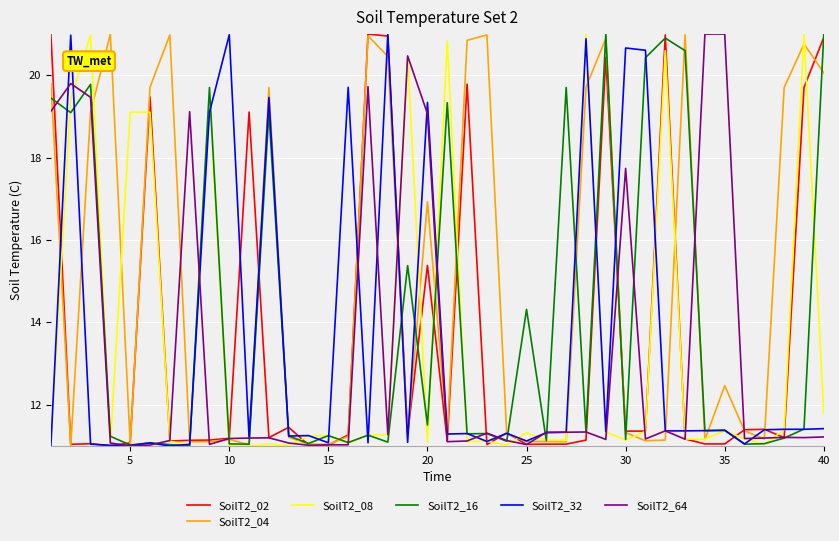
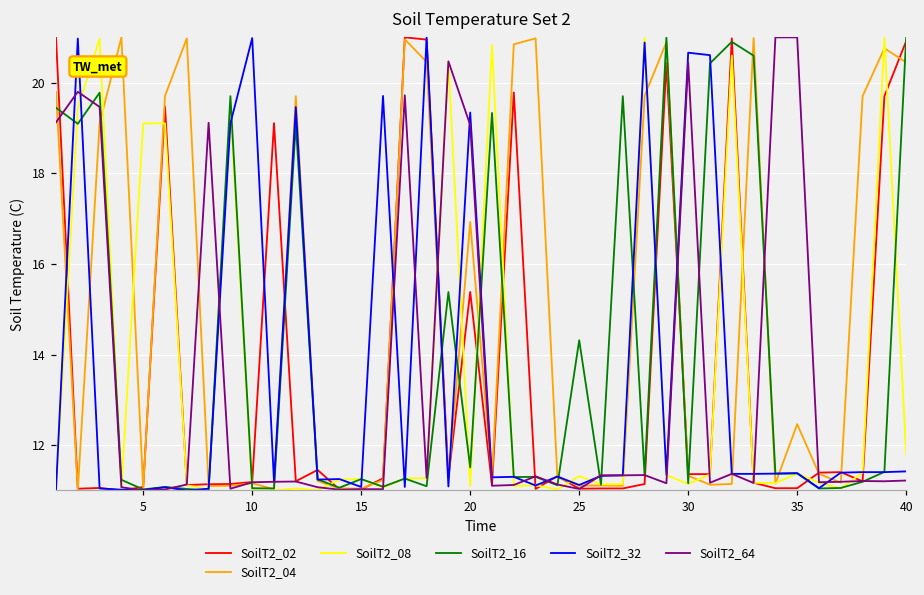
SoilT2_64, 30: 17.7 -> 20.5
SoilT2_04, 40: 20.1 -> 20.4
